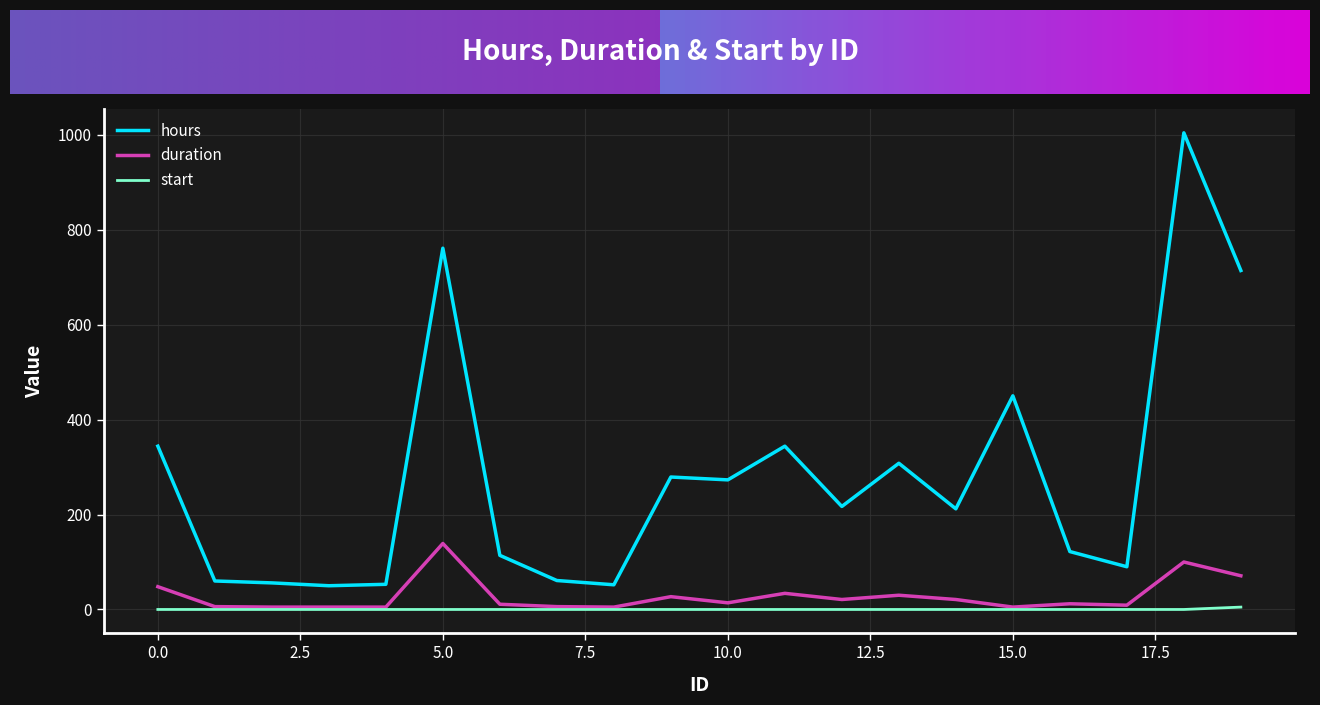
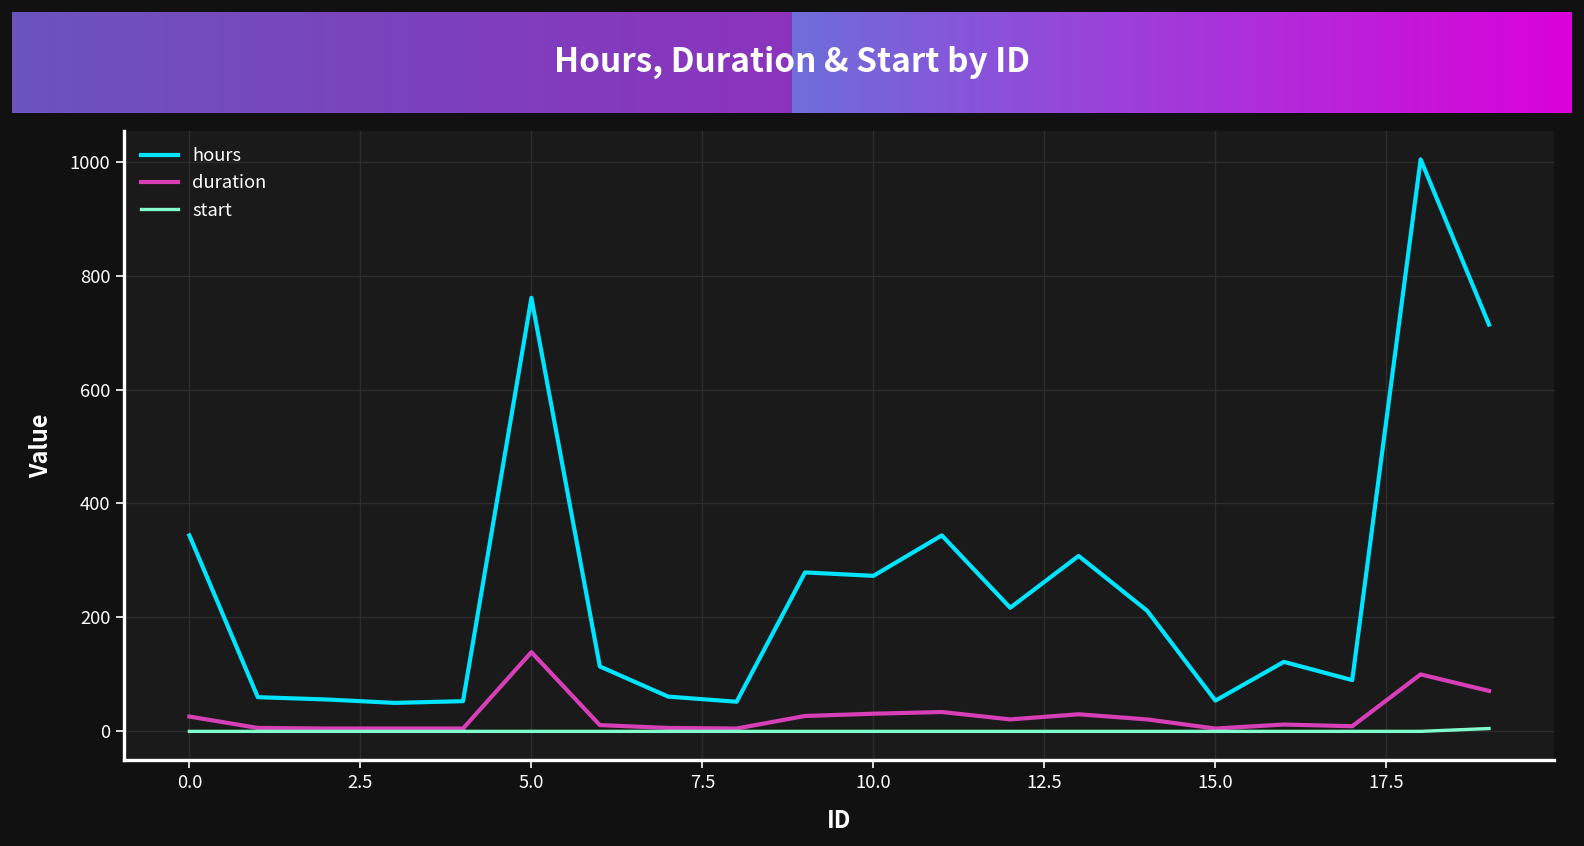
duration, 0.0: 50 -> 30
duration, 10.0: 10 -> 30
hours, 15.0: 450 -> 50
